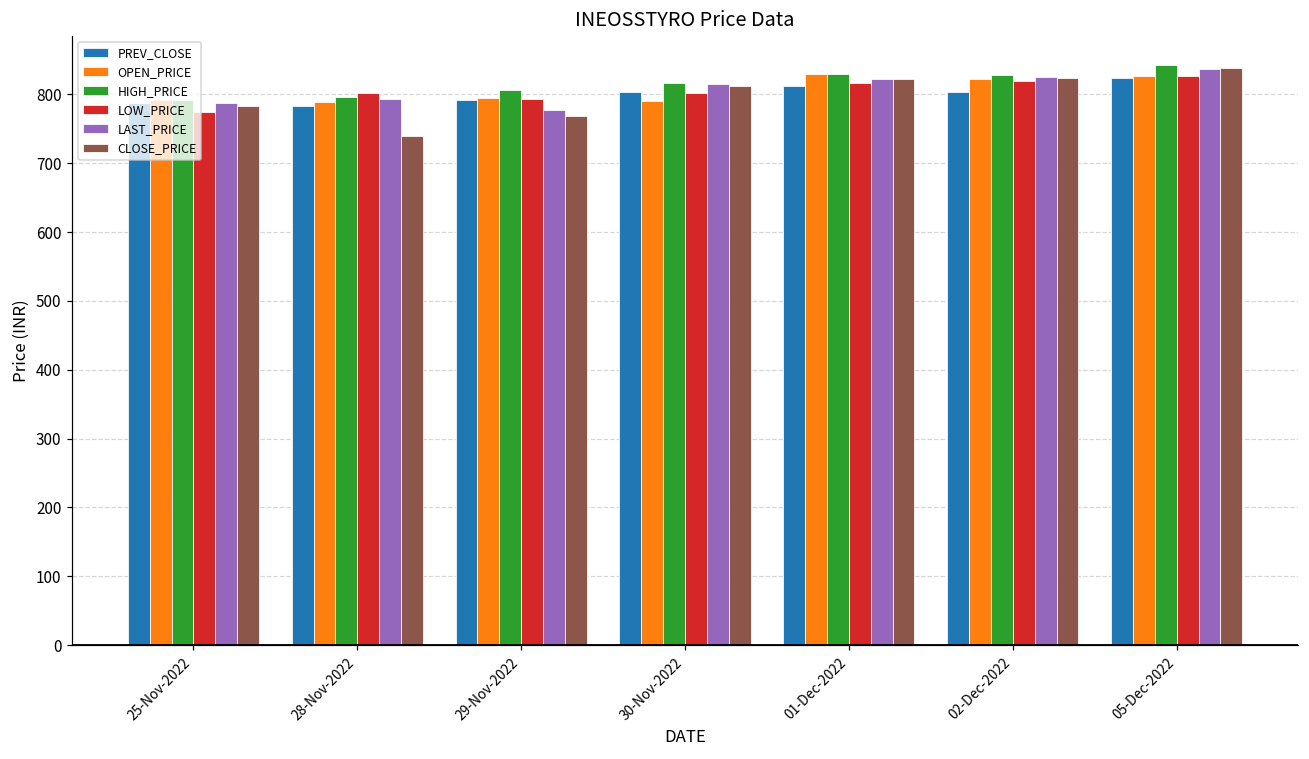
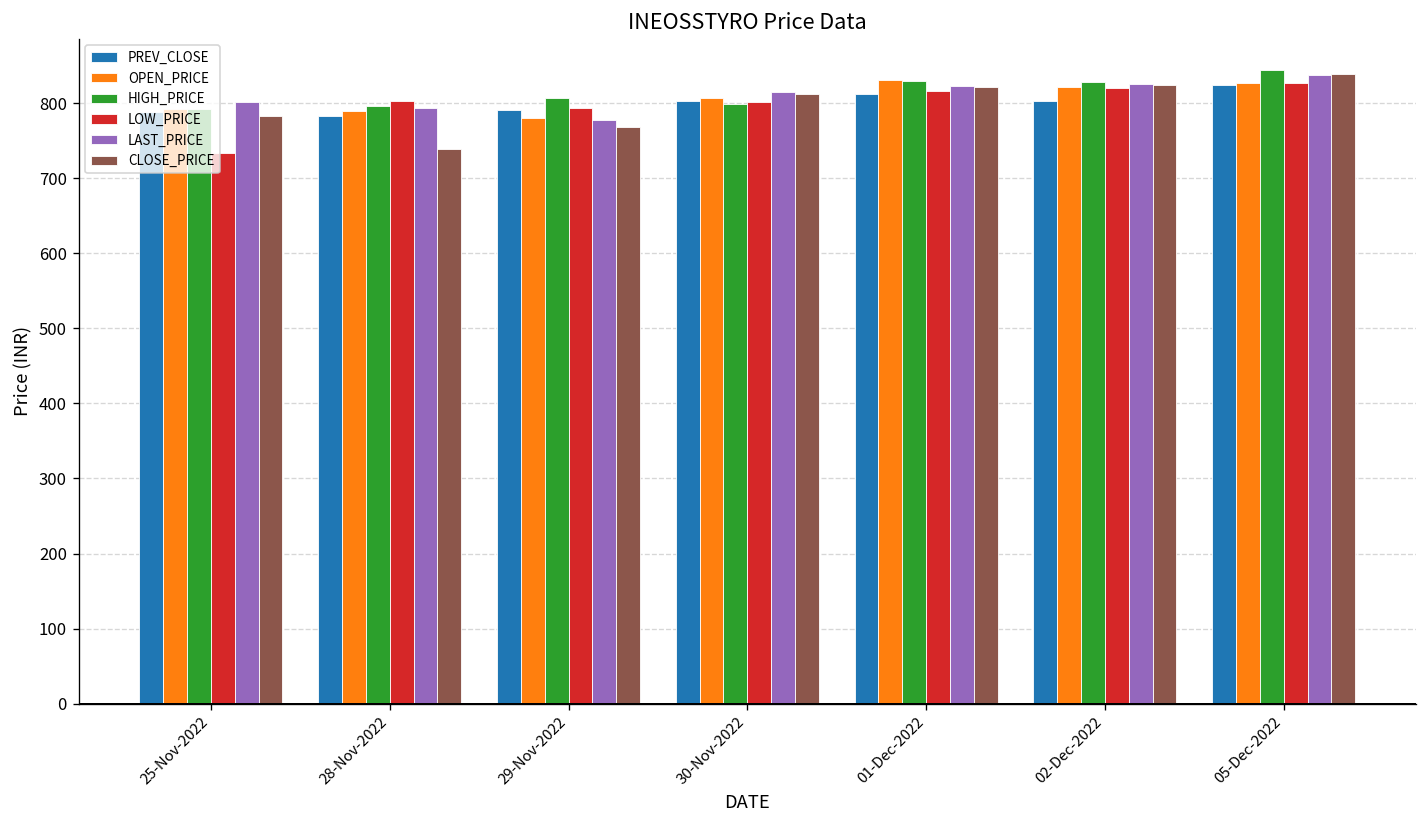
LOW_PRICE, 25-Nov-2022: 780 -> 730
LAST_PRICE, 25-Nov-2022: 790 -> 800
OPEN_PRICE, 29-Nov-2022: 790 -> 780
OPEN_PRICE, 30-Nov-2022: 790 -> 810
HIGH_PRICE, 30-Nov-2022: 820 -> 800
